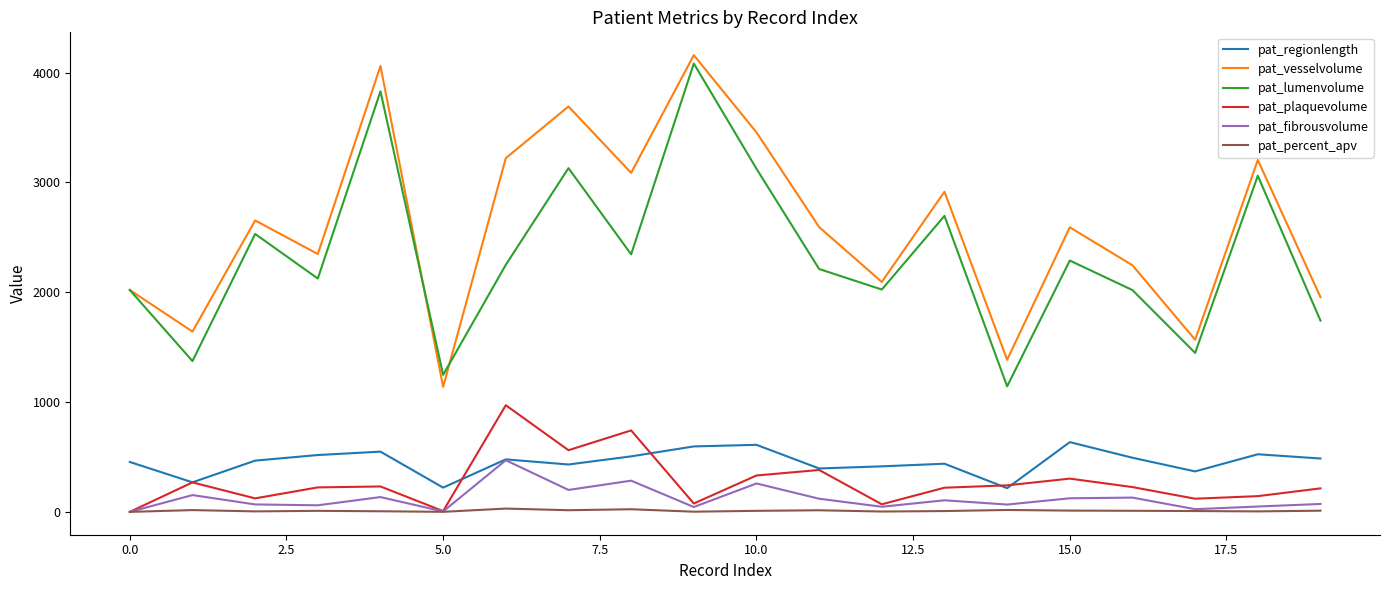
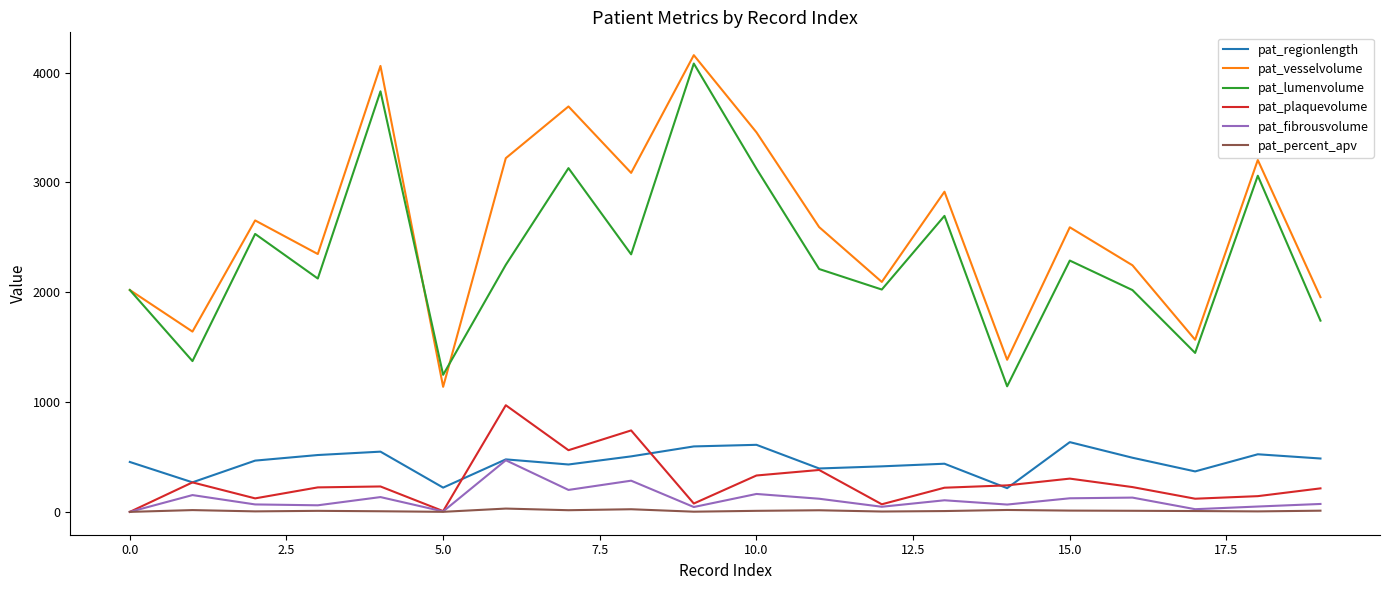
pat_fibrousvolume, 10.0: 260 -> 160
